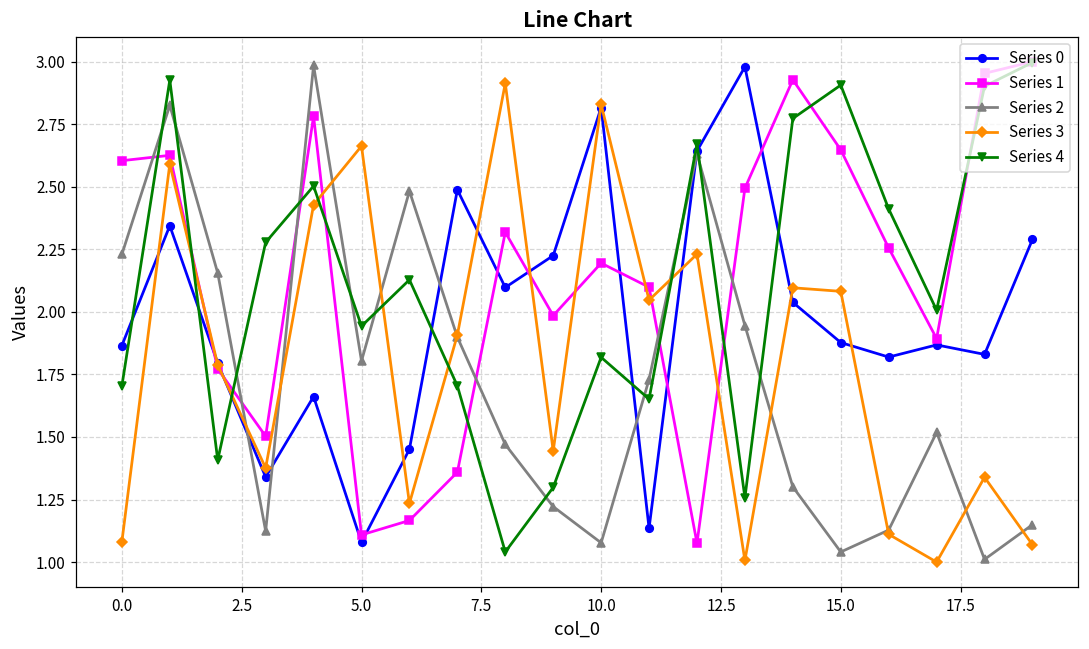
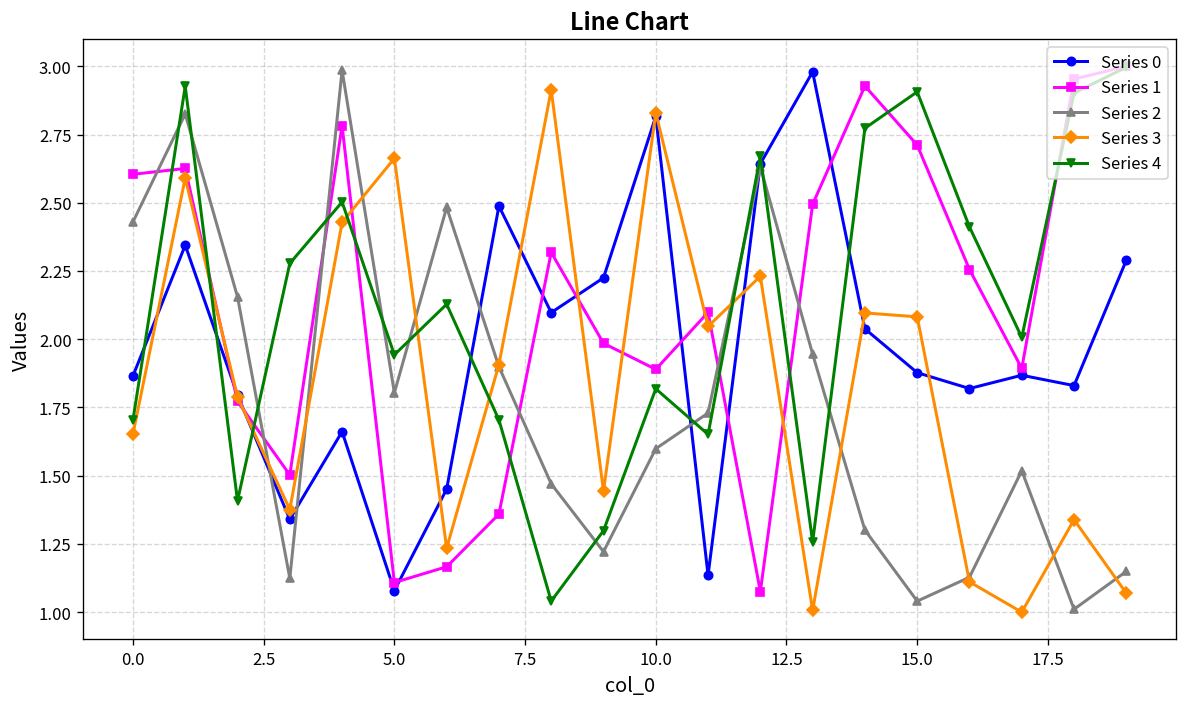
Series 2, 0.0: 2.23 -> 2.43
Series 3, 0.0: 1.08 -> 1.65
Series 1, 10.0: 2.19 -> 1.89
Series 2, 10.0: 1.08 -> 1.60
Series 1, 15.0: 2.65 -> 2.71
